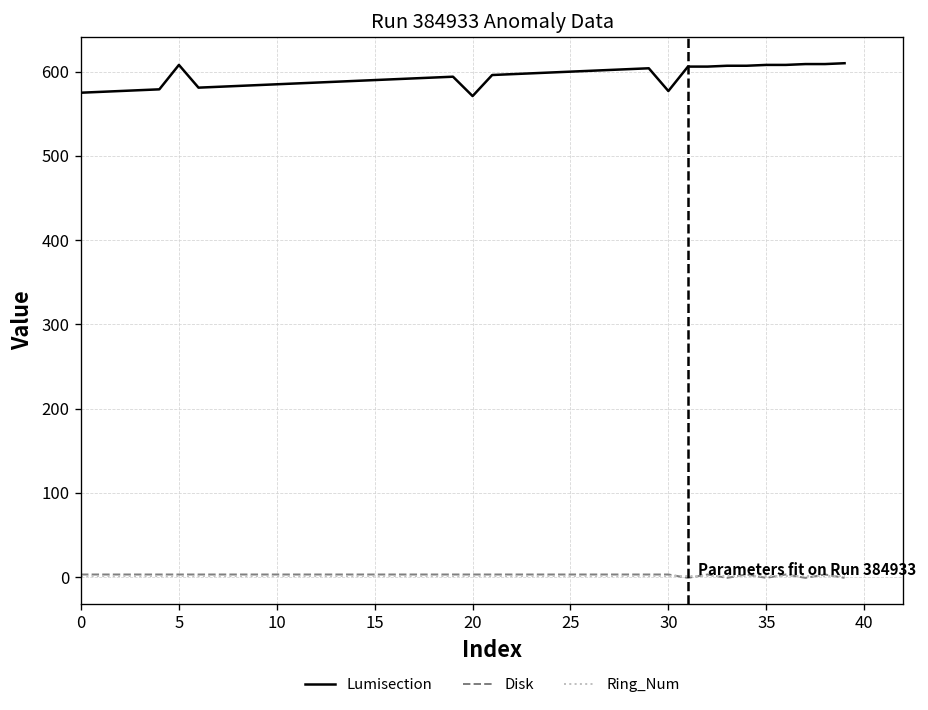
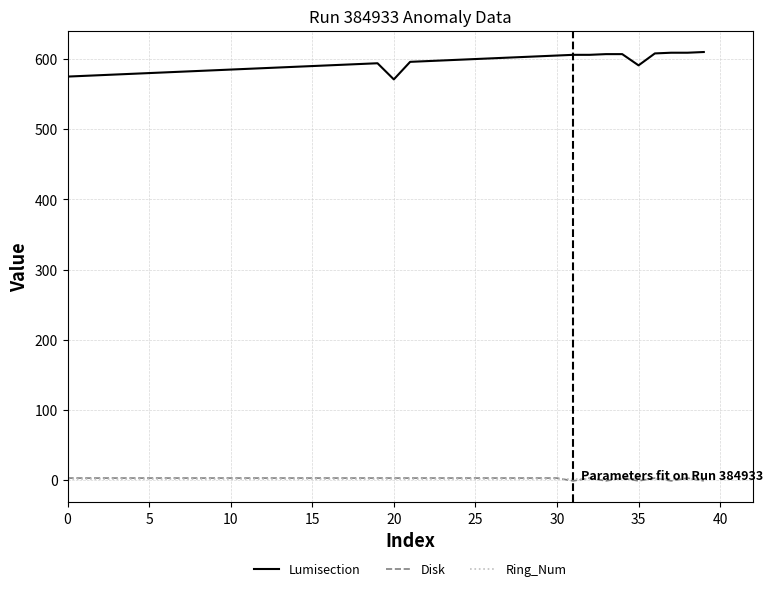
Lumisection, 5: 610 -> 580
Lumisection, 30: 580 -> 610
Lumisection, 35: 610 -> 590
